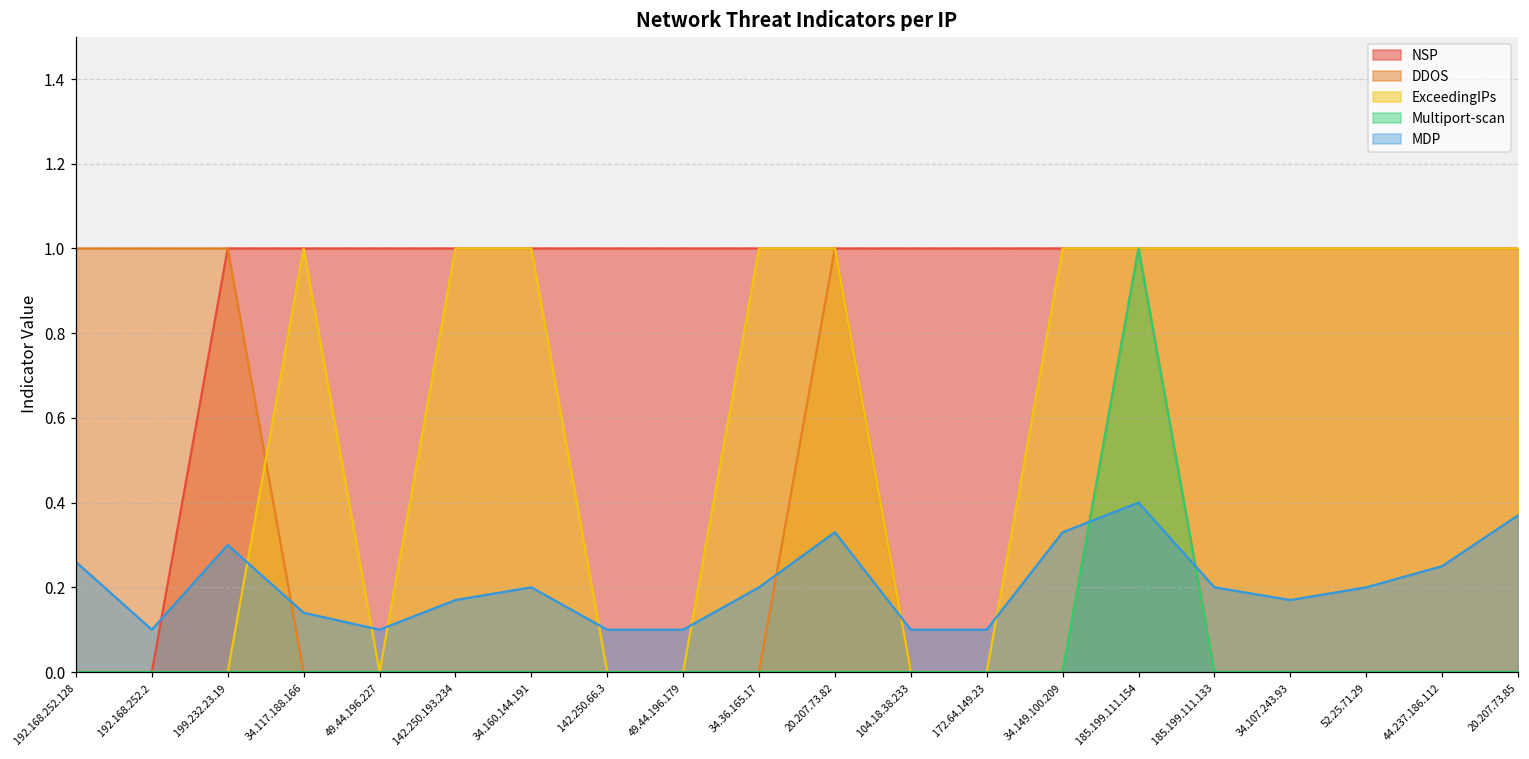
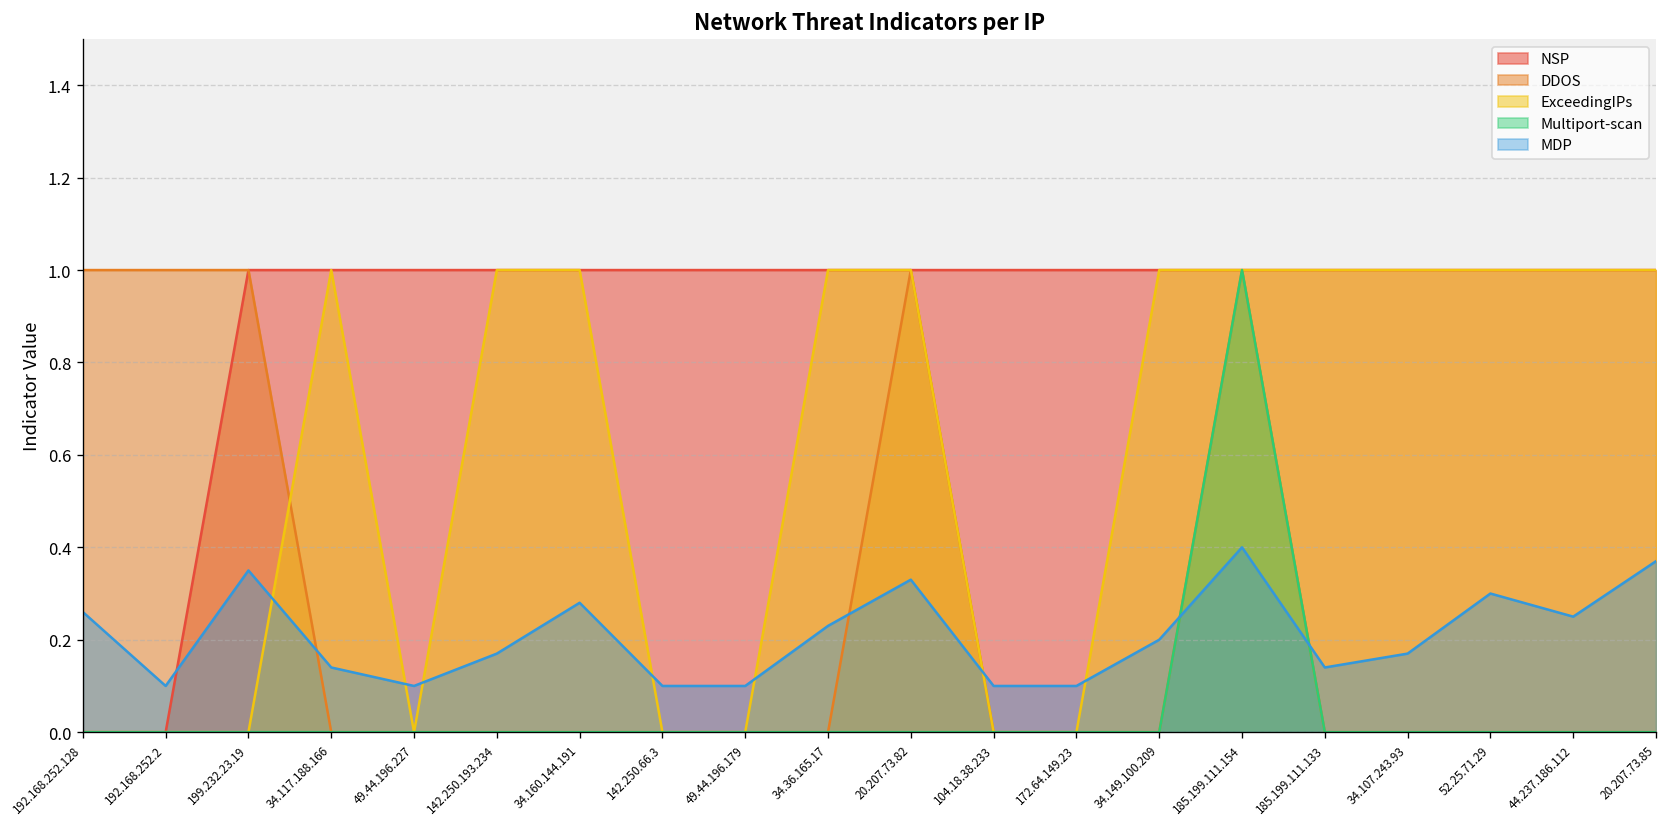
MDP, 199.232.23.19: 0.30 -> 0.35
MDP, 34.160.144.191: 0.20 -> 0.28
MDP, 34.36.165.17: 0.20 -> 0.23
MDP, 34.149.100.209: 0.33 -> 0.20
MDP, 185.199.111.133: 0.20 -> 0.14
MDP, 52.25.71.29: 0.20 -> 0.30
